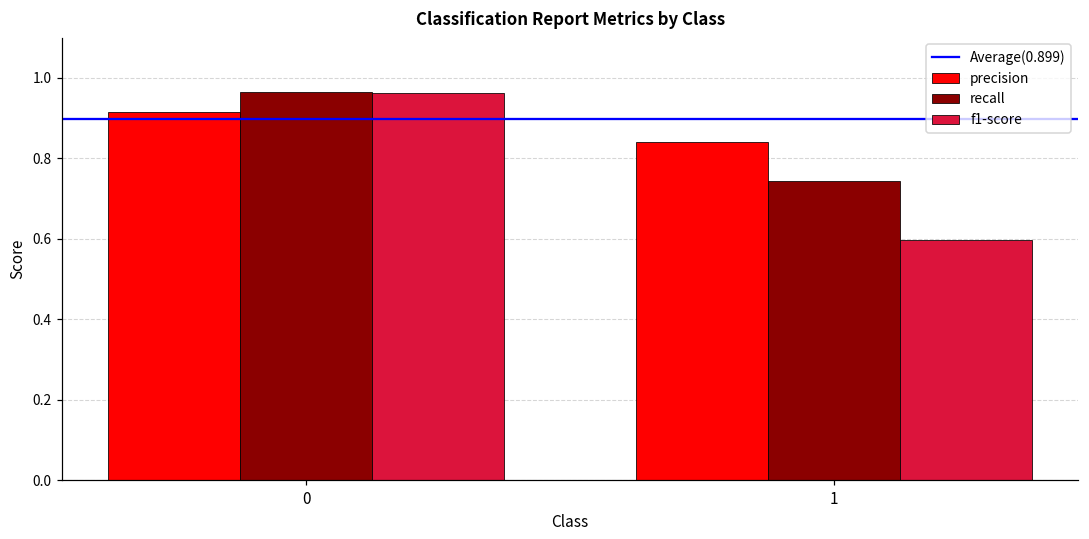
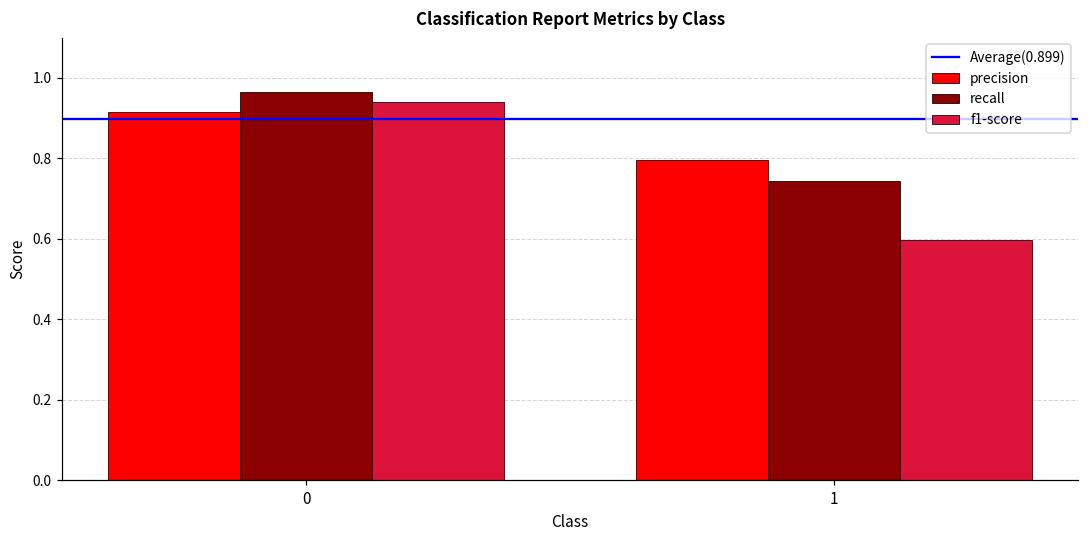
f1-score, 0: 0.96 -> 0.94
precision, 1: 0.84 -> 0.80
